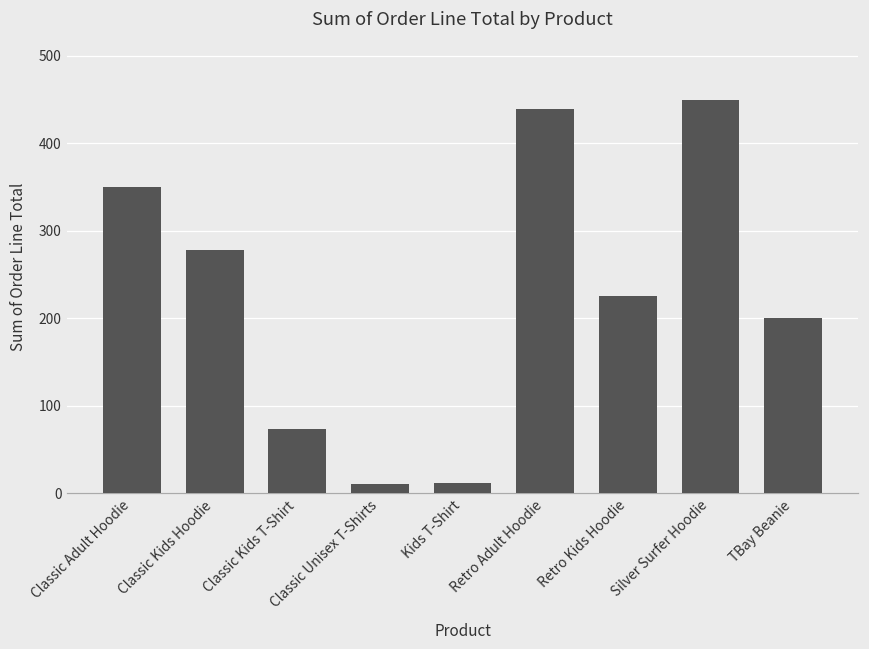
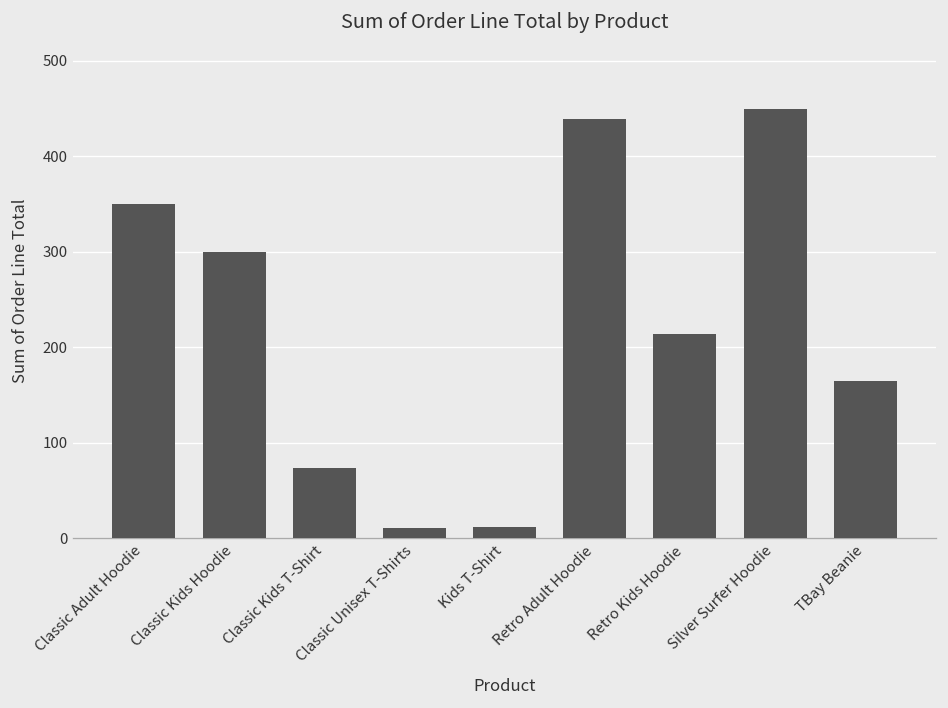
Classic Kids Hoodie: 280 -> 300
Retro Kids Hoodie: 230 -> 210
TBay Beanie: 200 -> 170
